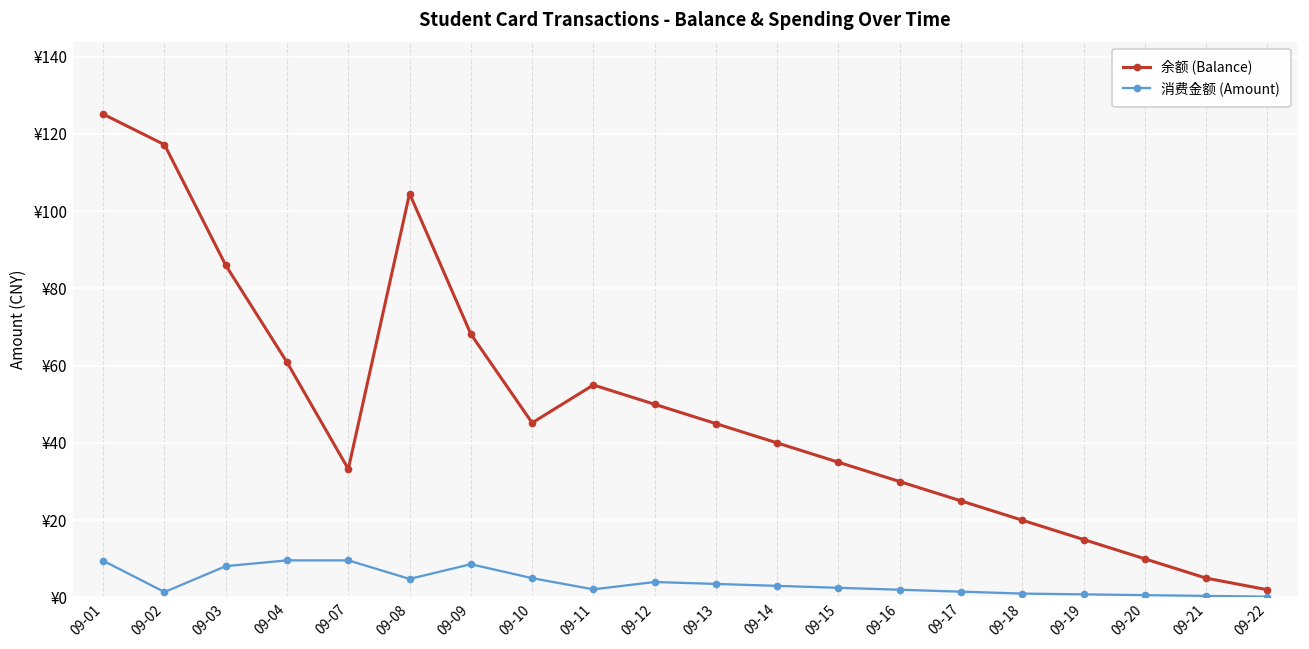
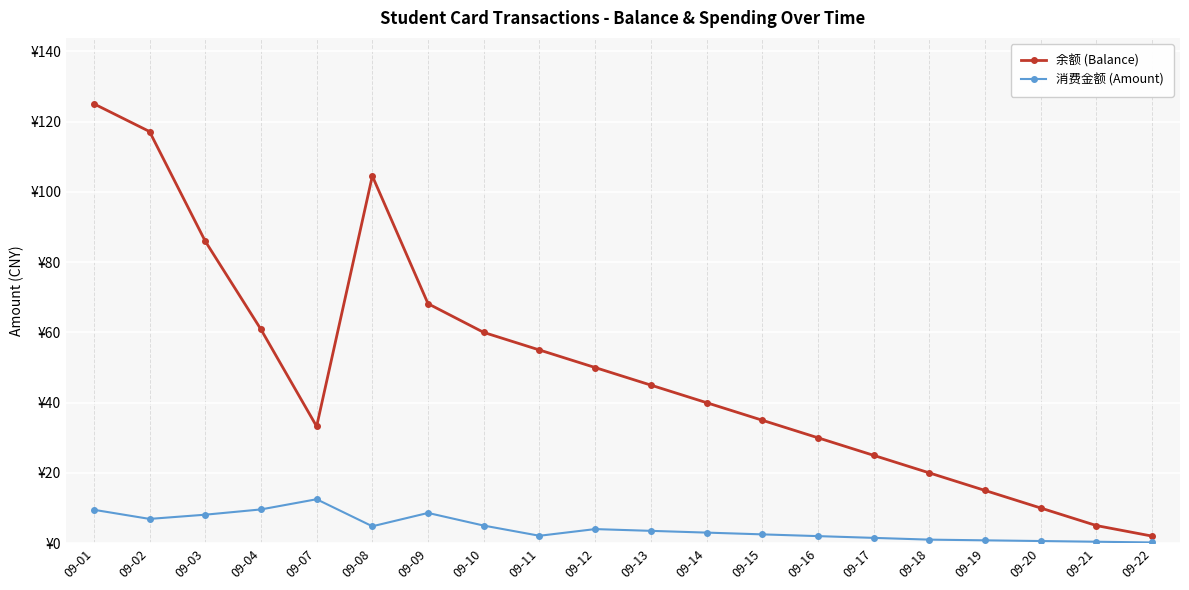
消费金额 (Amount), 09-02: ¥1 -> ¥7
消费金额 (Amount), 09-07: ¥10 -> ¥13
余额 (Balance), 09-10: ¥45 -> ¥60
